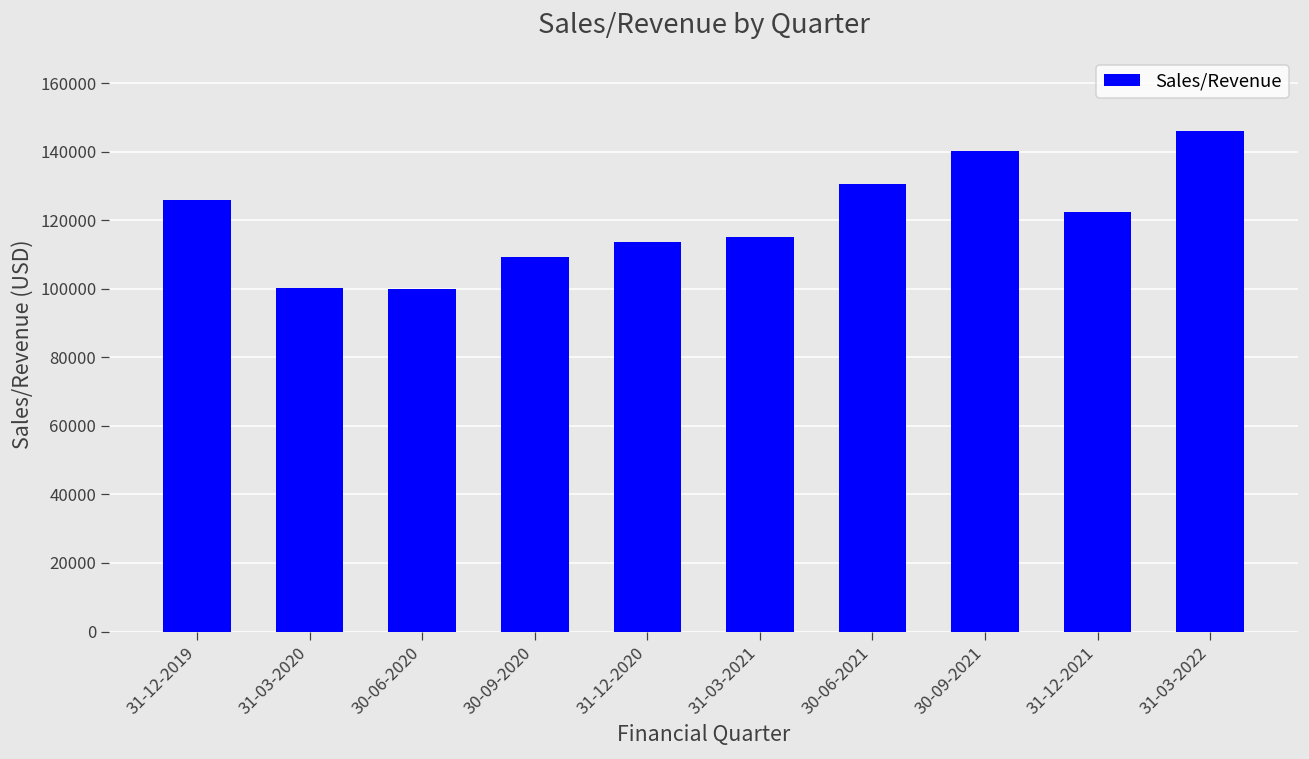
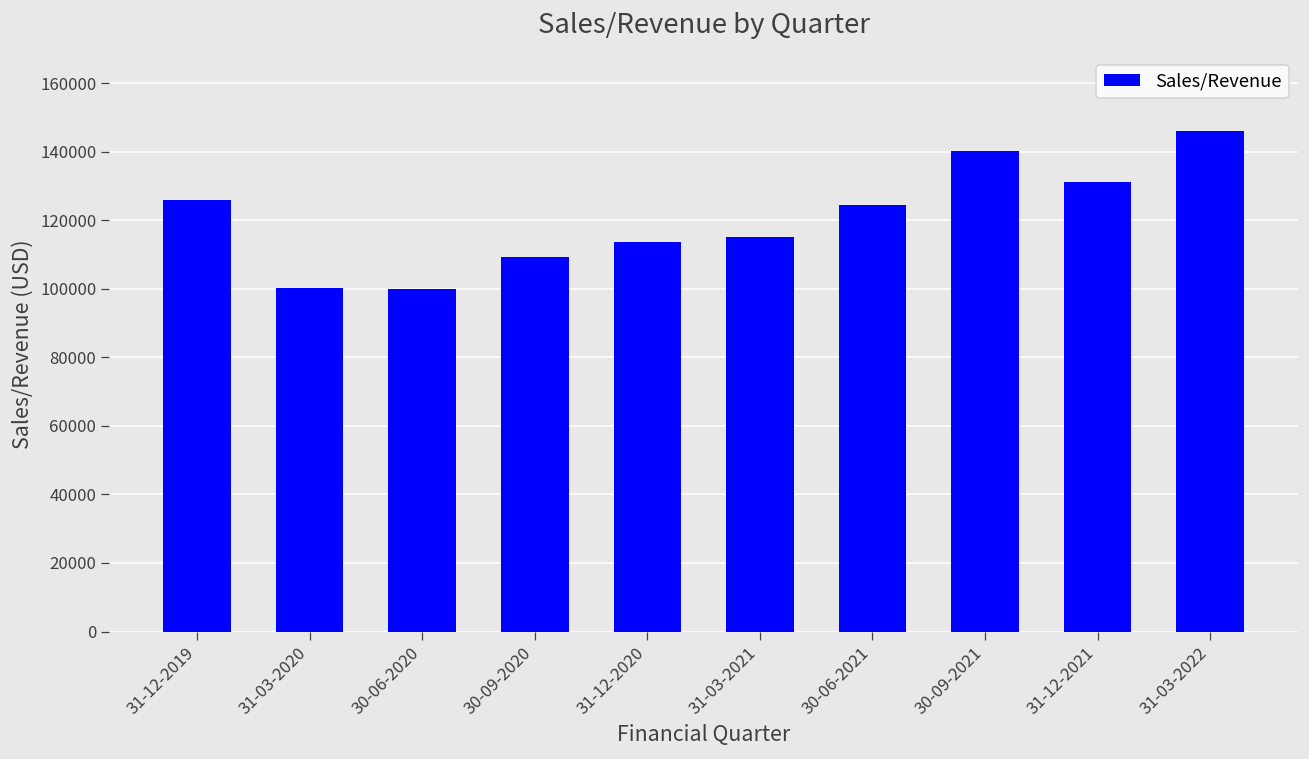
30-06-2021: 131000 -> 124000
31-12-2021: 122000 -> 131000
